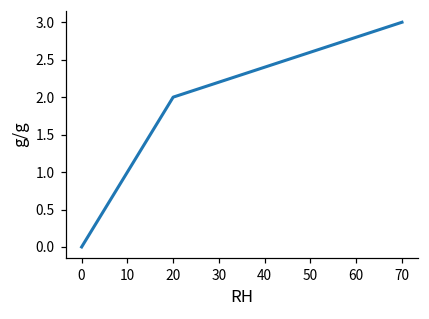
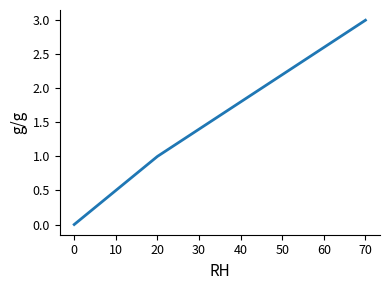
20: 2 -> 1
